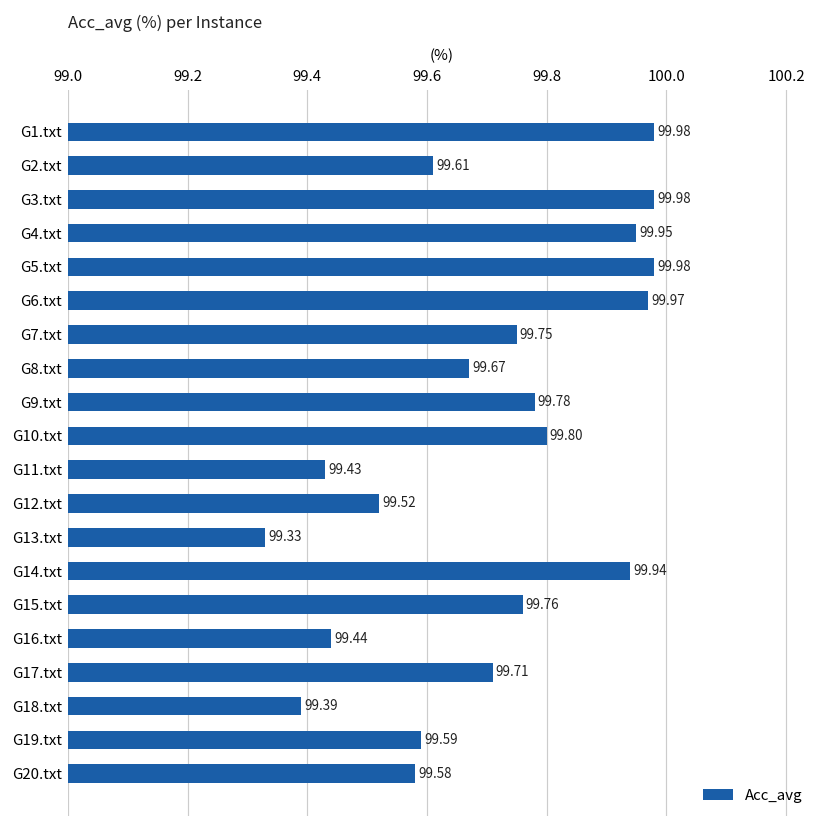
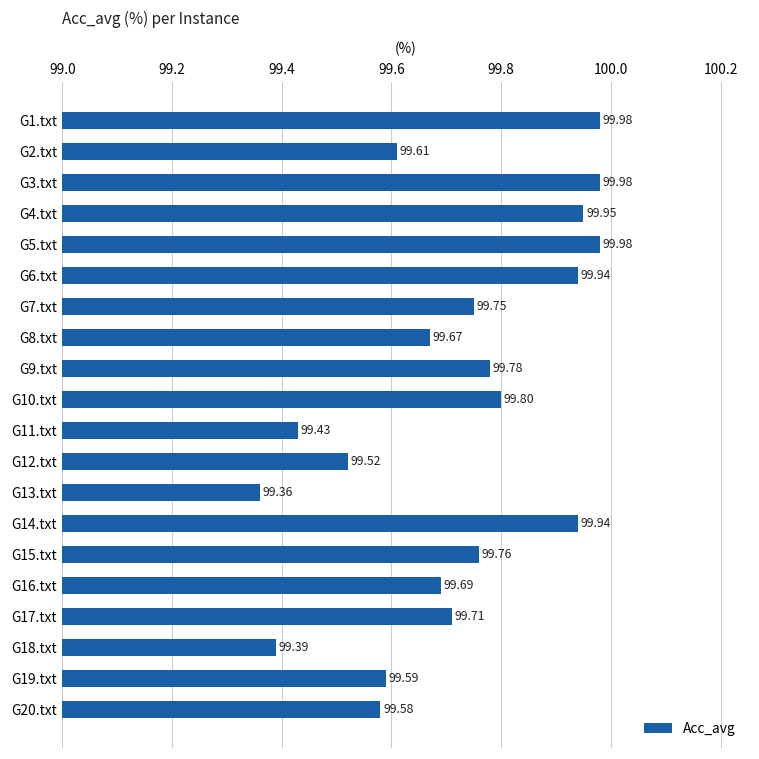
G6.txt: 99.97 -> 99.94
G13.txt: 99.33 -> 99.36
G16.txt: 99.44 -> 99.69
